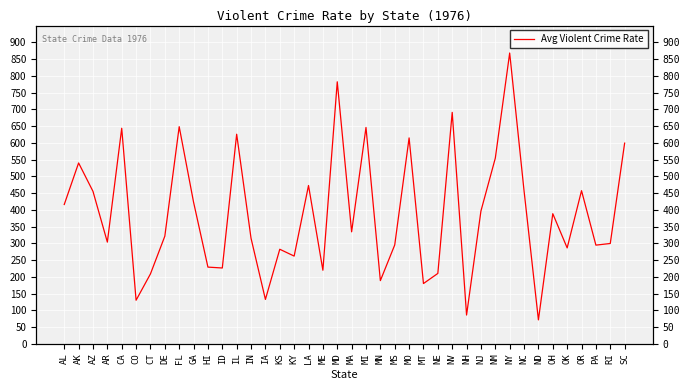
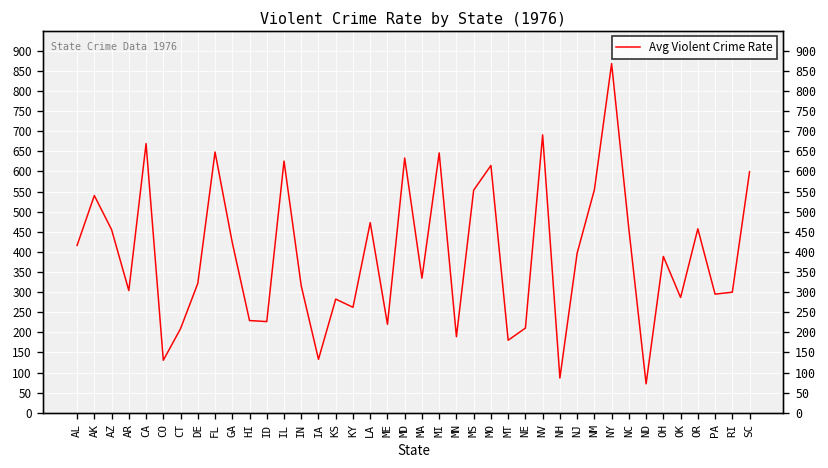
CA: 640 -> 670
MD: 780 -> 630
MS: 300 -> 550
